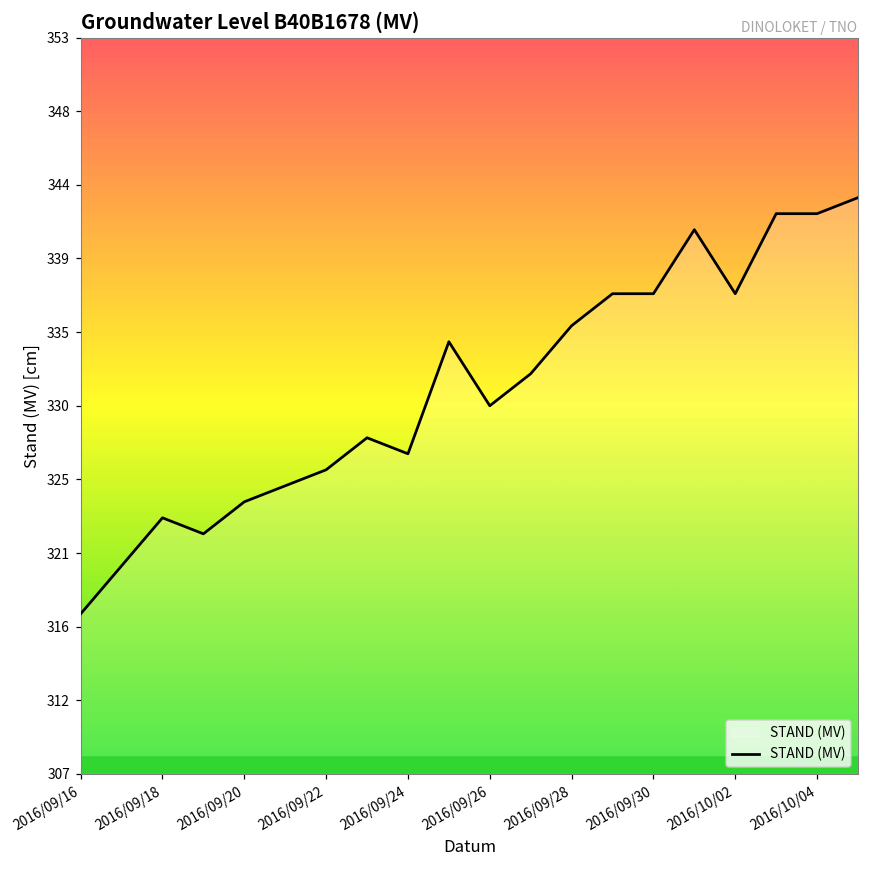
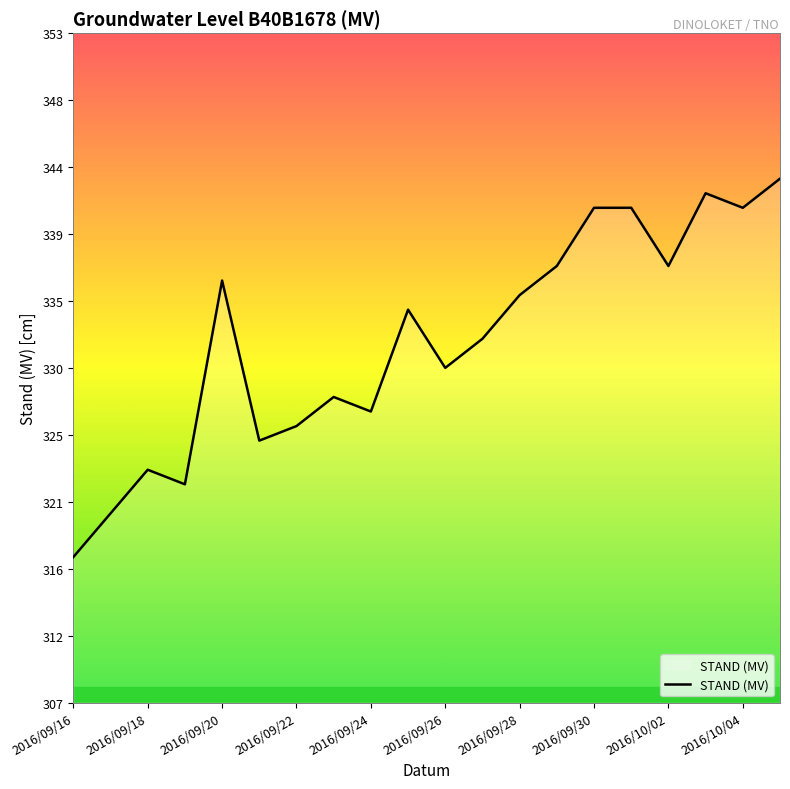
2016/09/20: 324 -> 336
2016/09/30: 337 -> 341
2016/10/04: 342 -> 341
